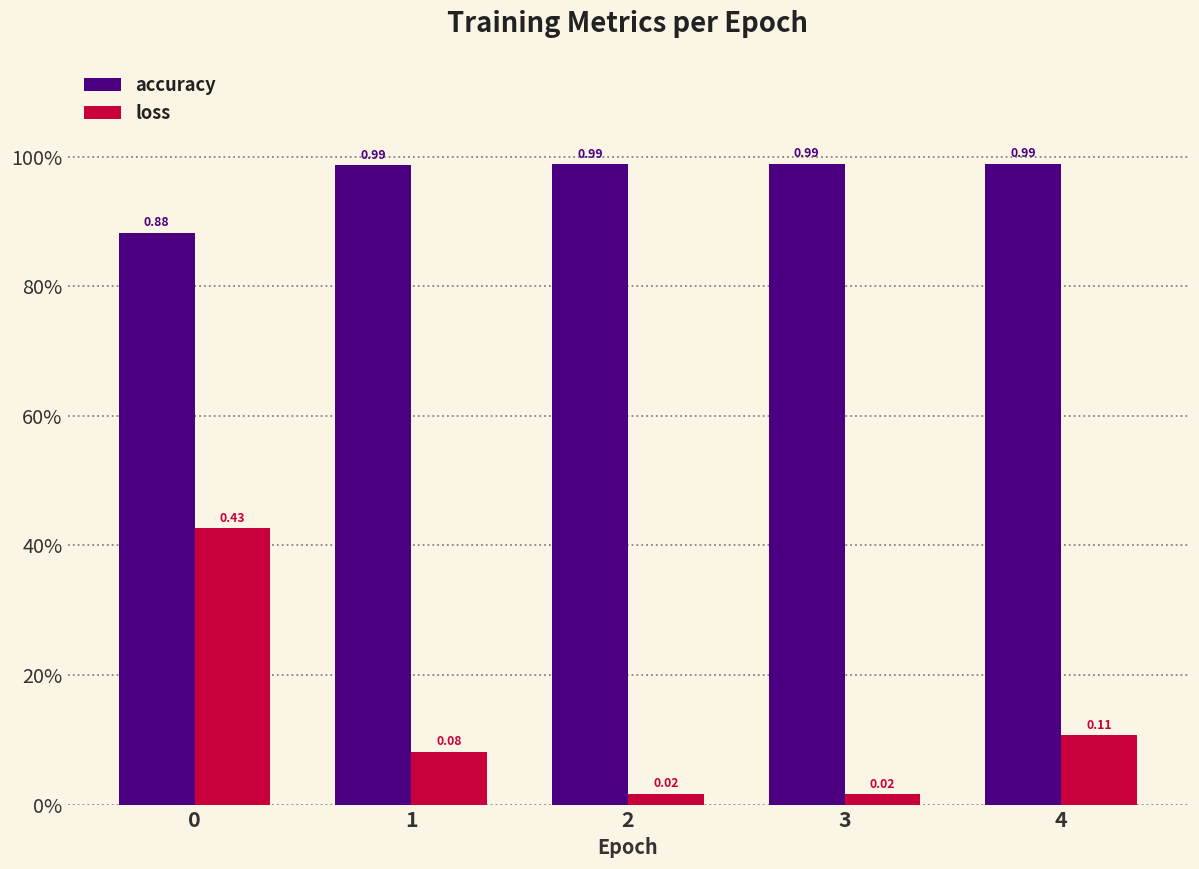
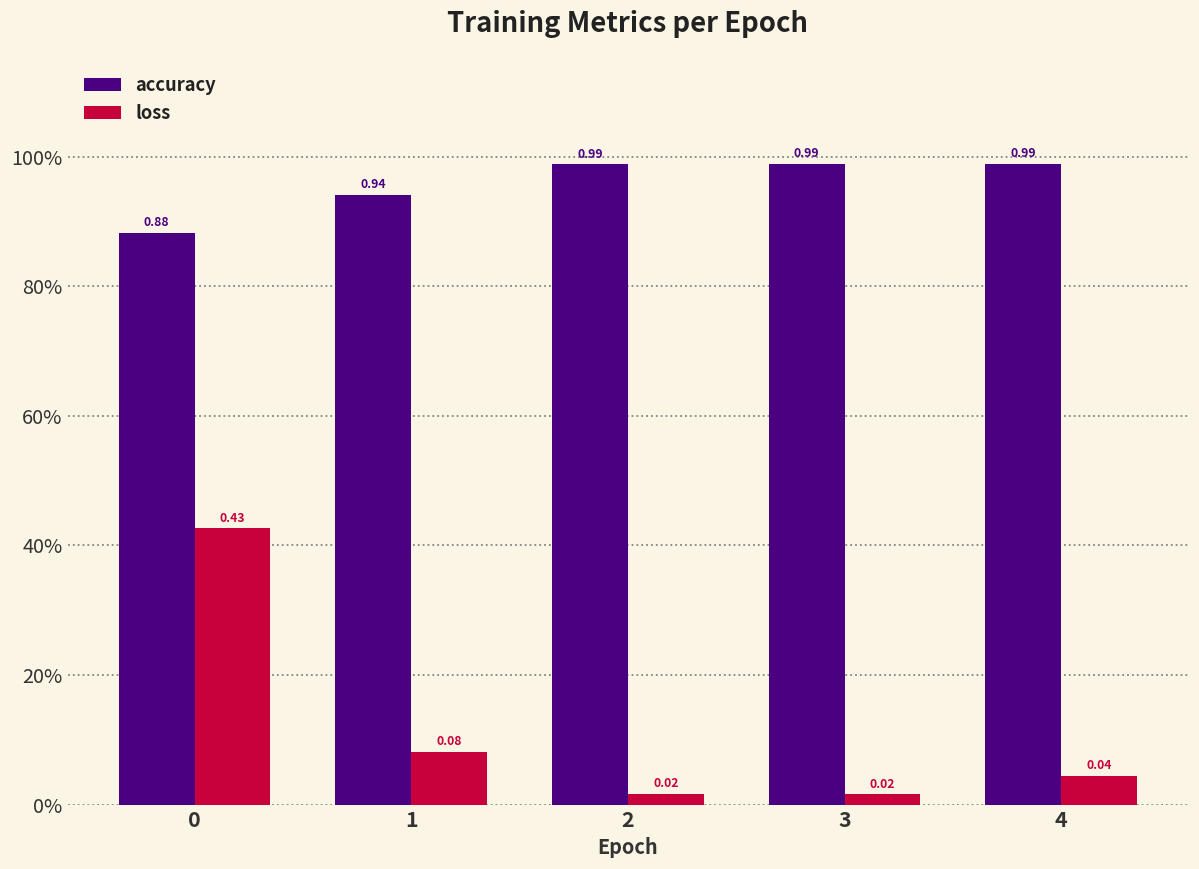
accuracy, 1: 0.99 -> 0.94
loss, 4: 0.11 -> 0.04
